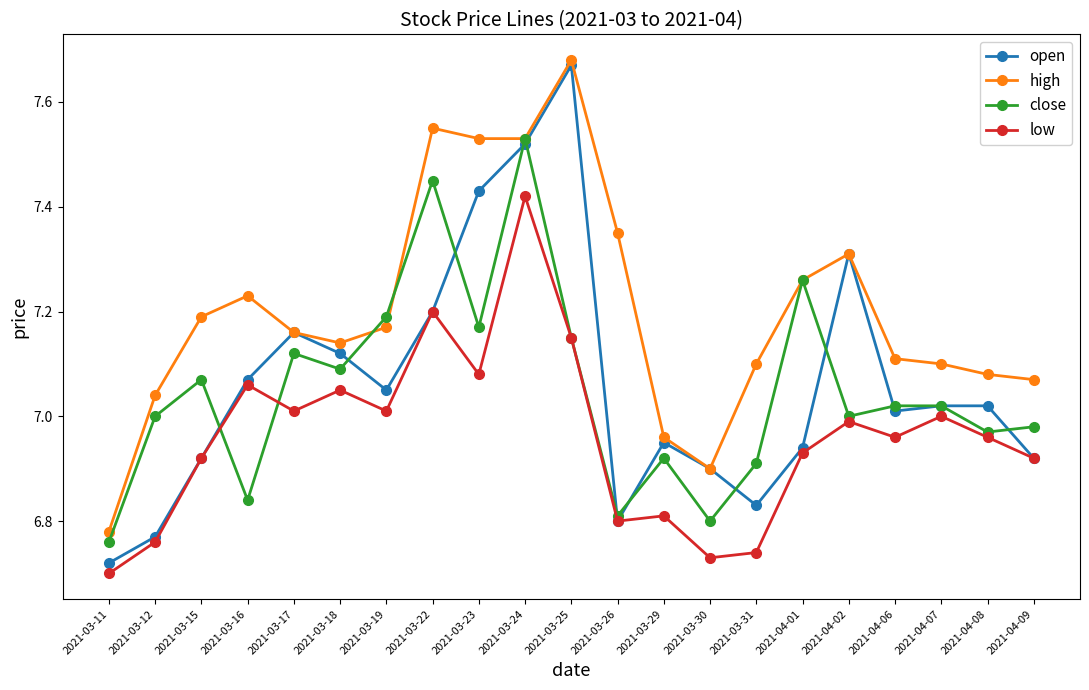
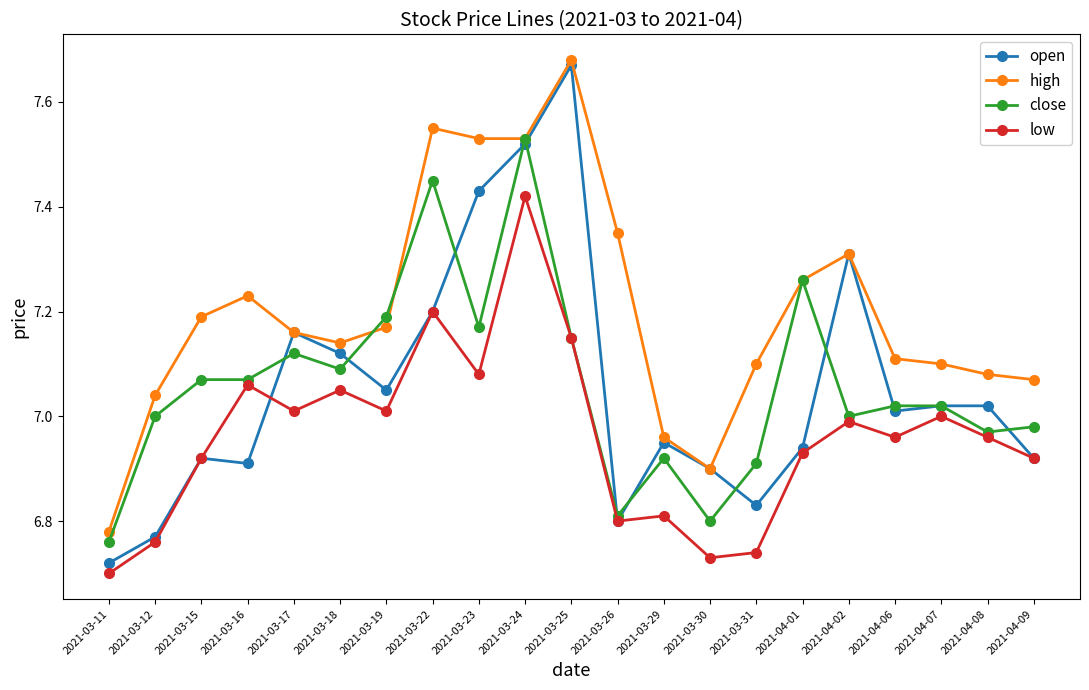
open, 2021-03-16: 7.07 -> 6.91
close, 2021-03-16: 6.84 -> 7.07
